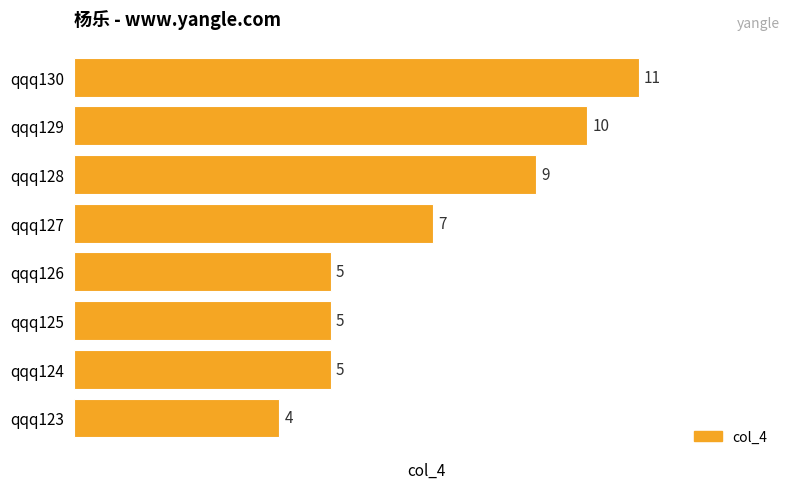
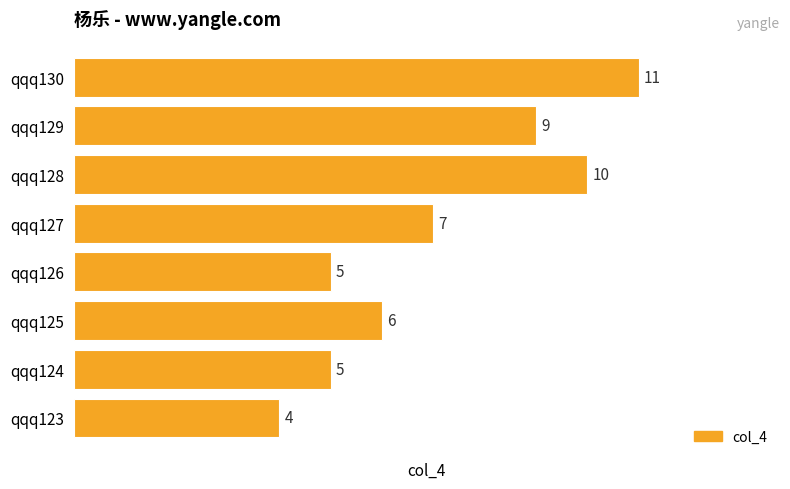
qqq129: 10 -> 9
qqq128: 9 -> 10
qqq125: 5 -> 6
